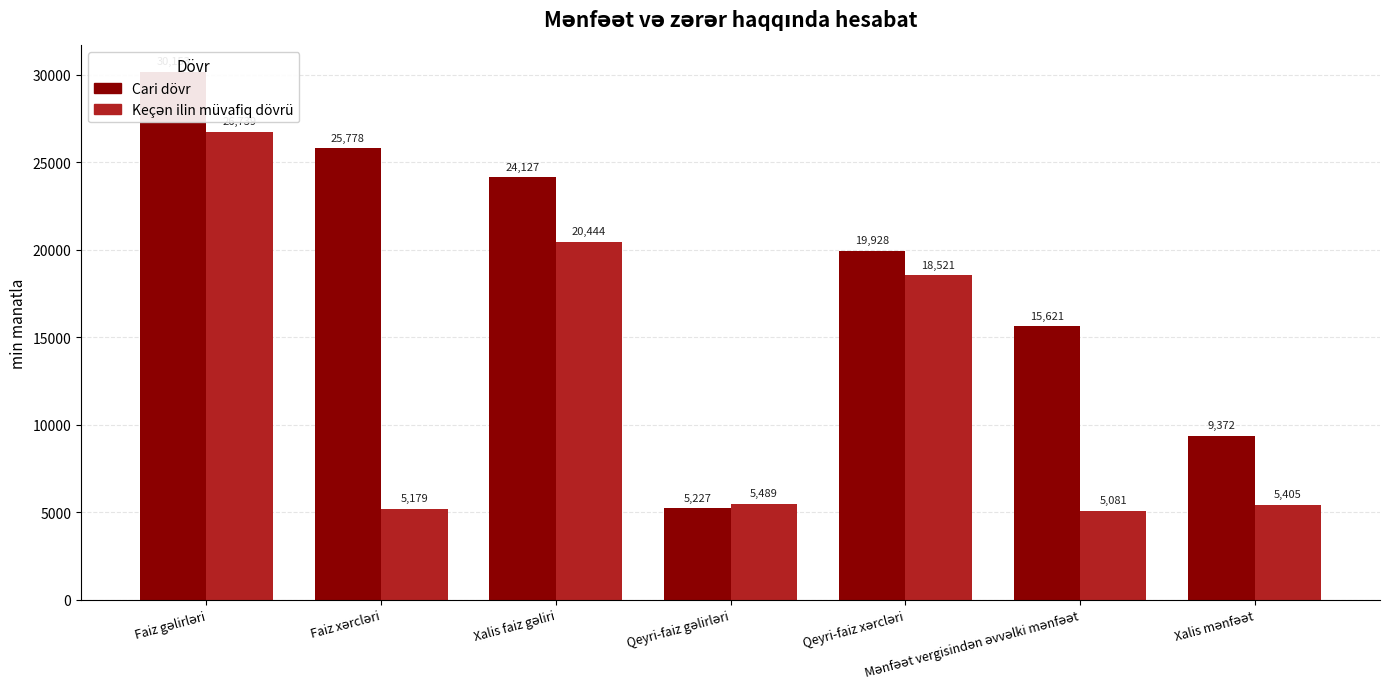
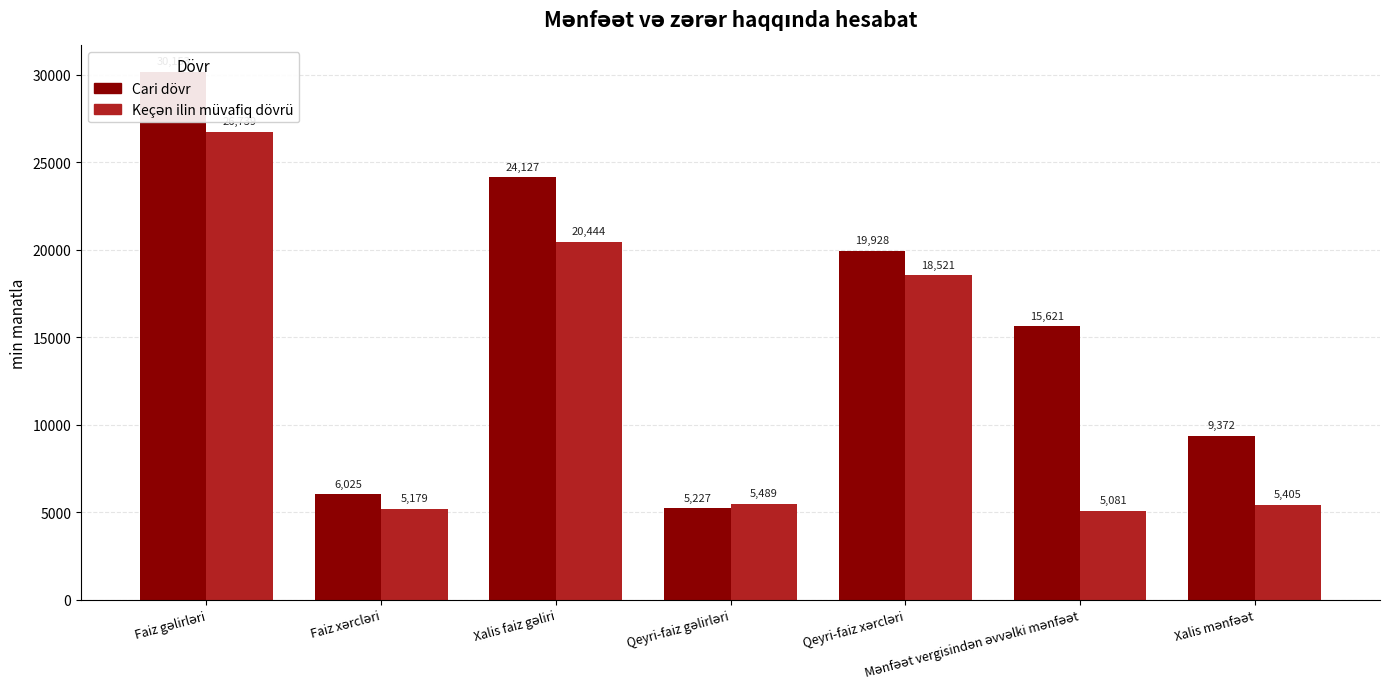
Cari dövr, Faiz xərcləri: 25,778 -> 6,025
